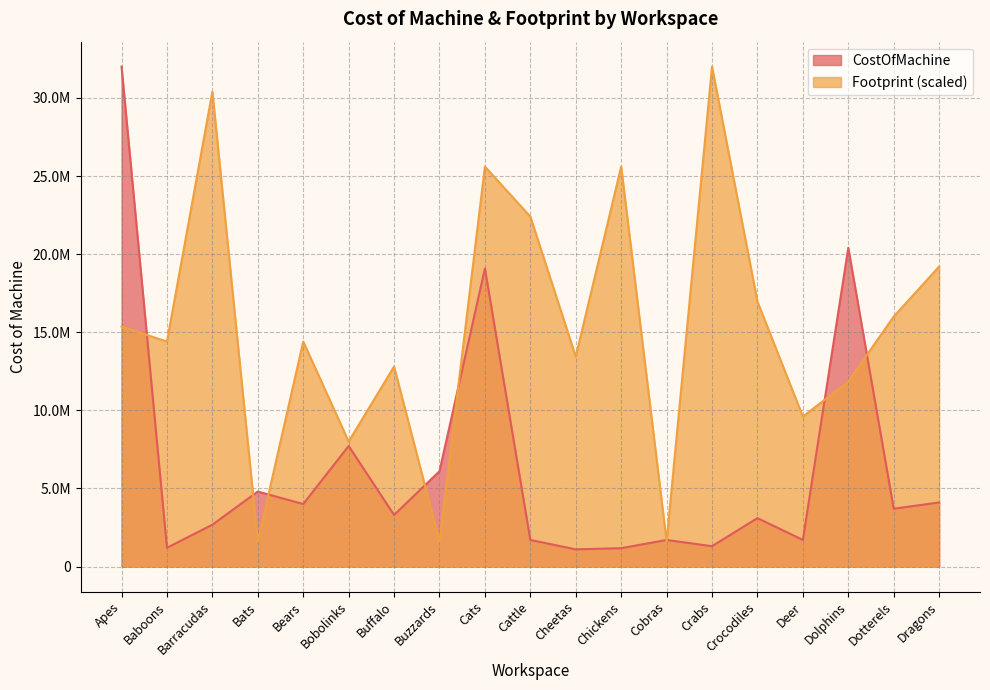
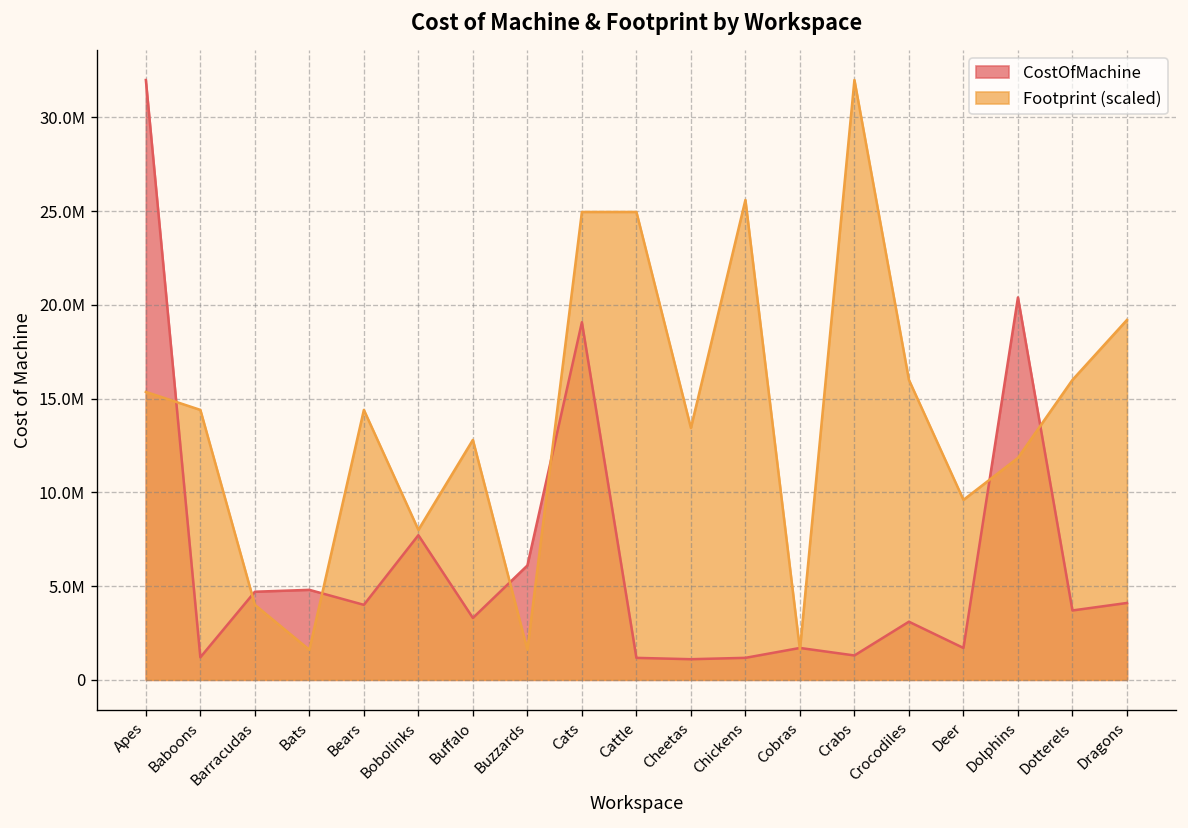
CostOfMachine, Barracudas: 2700000 -> 4700000
Footprint (scaled), Barracudas: 30400000 -> 4000000
Footprint (scaled), Cats: 25600000 -> 25000000
CostOfMachine, Cattle: 1700000 -> 1200000
Footprint (scaled), Cattle: 22400000 -> 25000000
Footprint (scaled), Crocodiles: 17000000 -> 16000000
